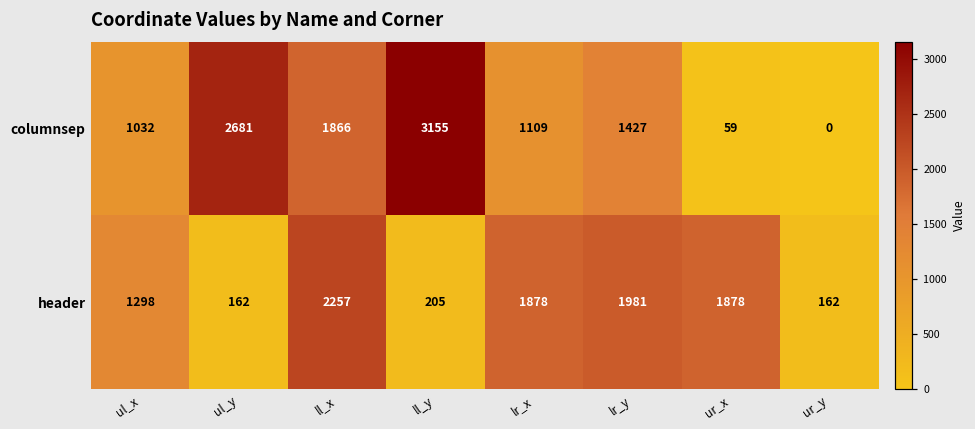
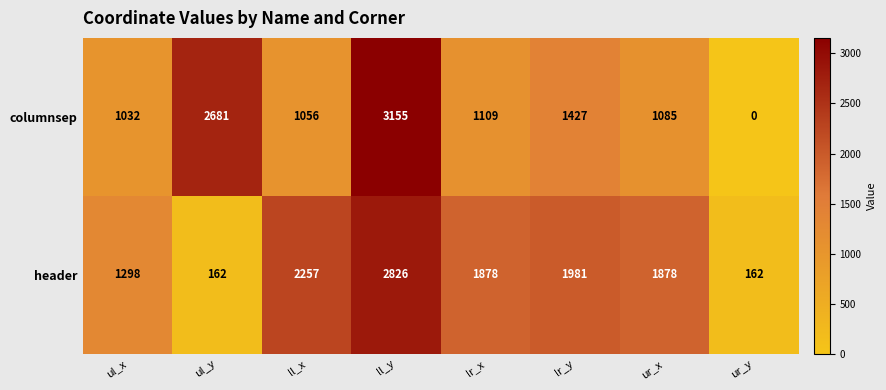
columnsep, ll_x: 1866 -> 1056
columnsep, ur_x: 59 -> 1085
header, ll_y: 205 -> 2826
